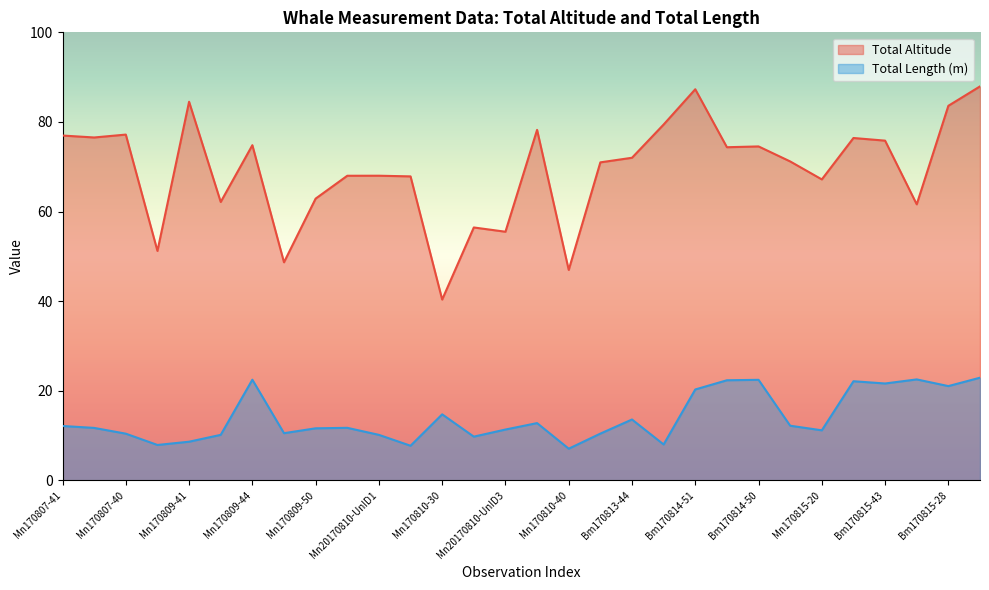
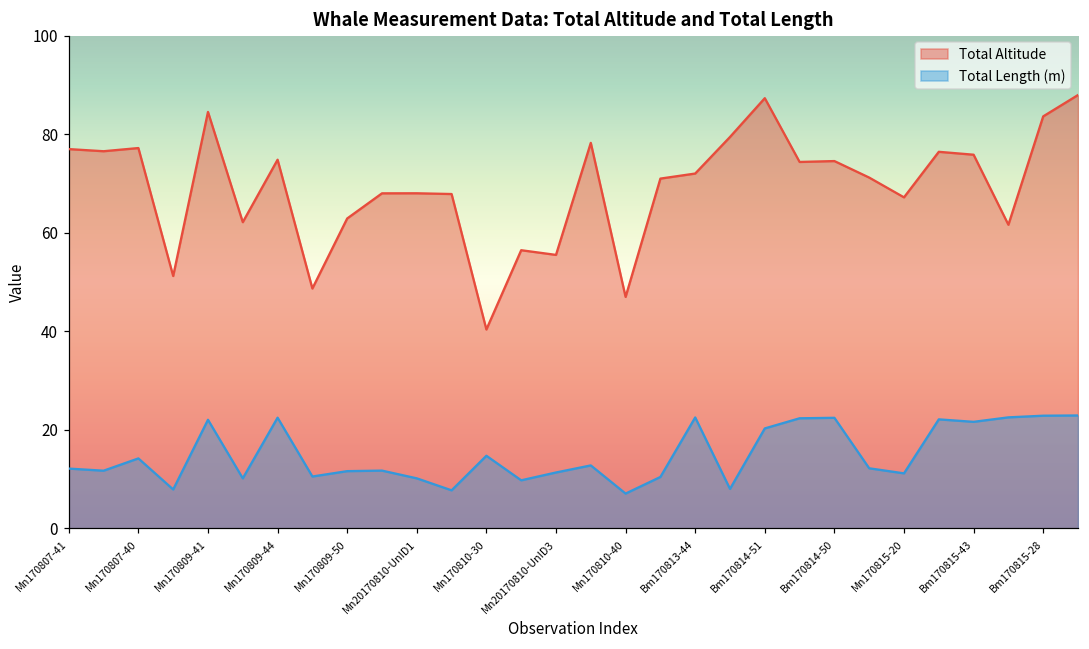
Total Length (m), Mn170807-40: 10 -> 14
Total Length (m), Mn170809-41: 9 -> 22
Total Length (m), Bm170813-44: 14 -> 23
Total Length (m), Bm170815-28: 21 -> 23
